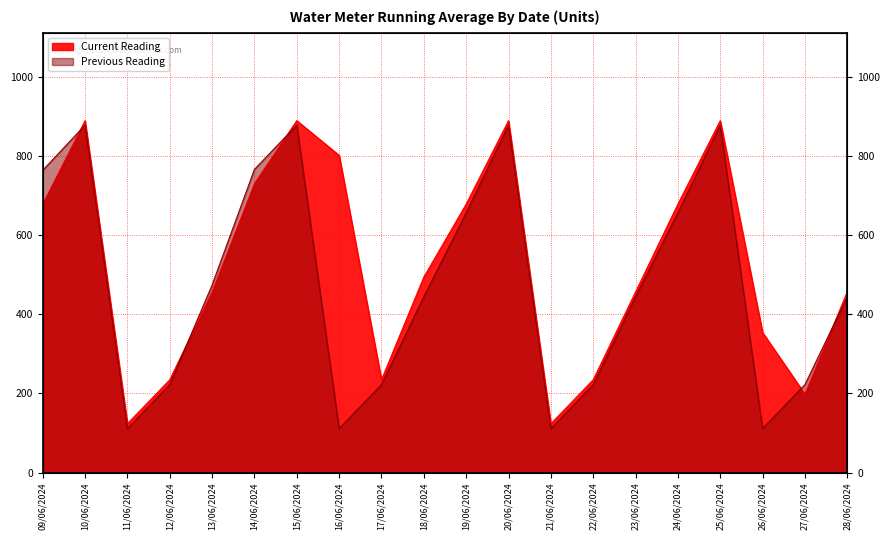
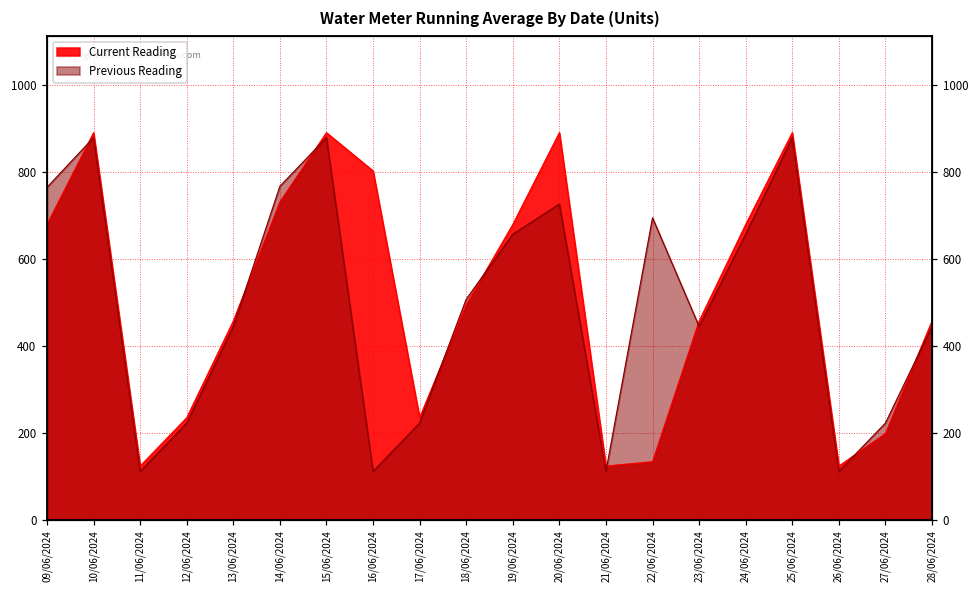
Previous Reading, 13/06/2024: 470 -> 440
Previous Reading, 18/06/2024: 440 -> 510
Previous Reading, 20/06/2024: 880 -> 730
Current Reading, 22/06/2024: 230 -> 130
Previous Reading, 22/06/2024: 220 -> 690
Current Reading, 26/06/2024: 350 -> 120
